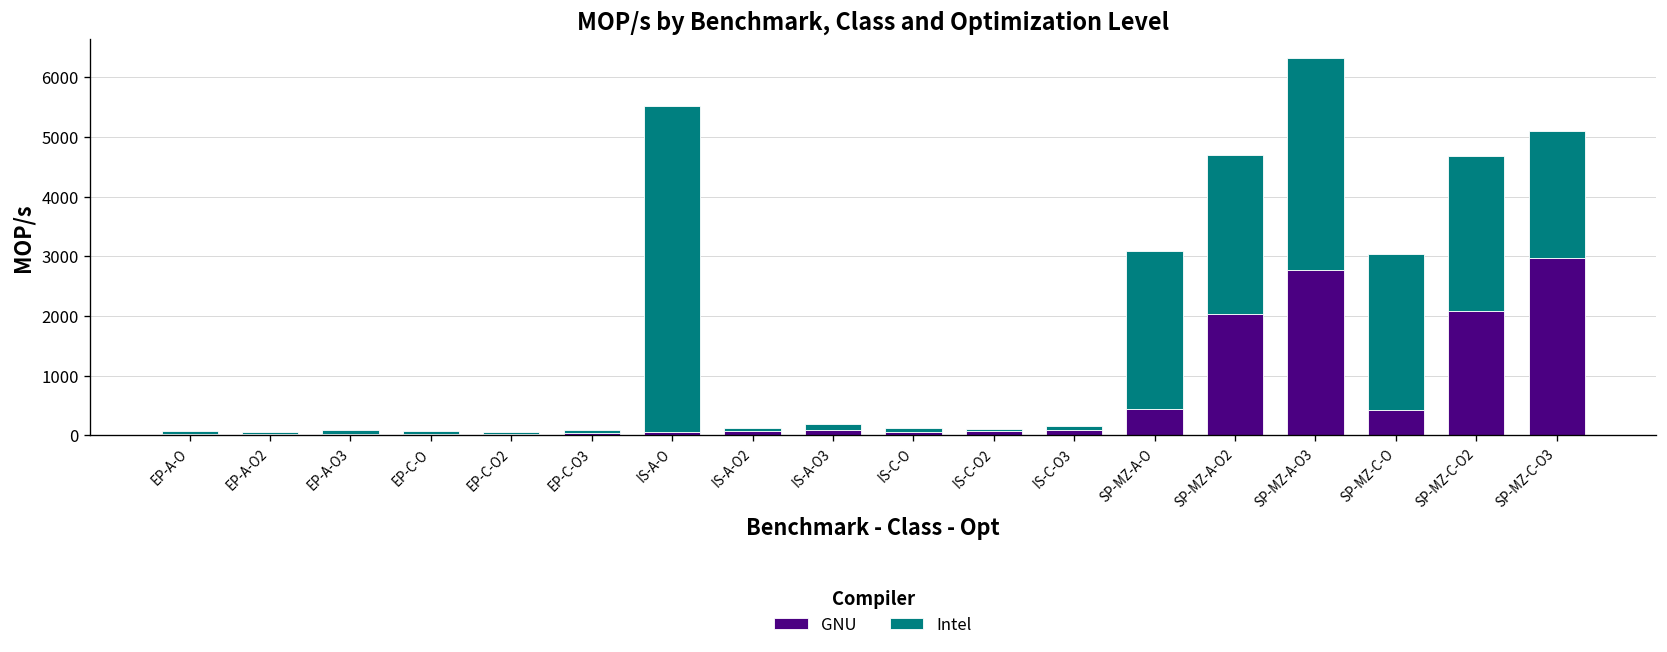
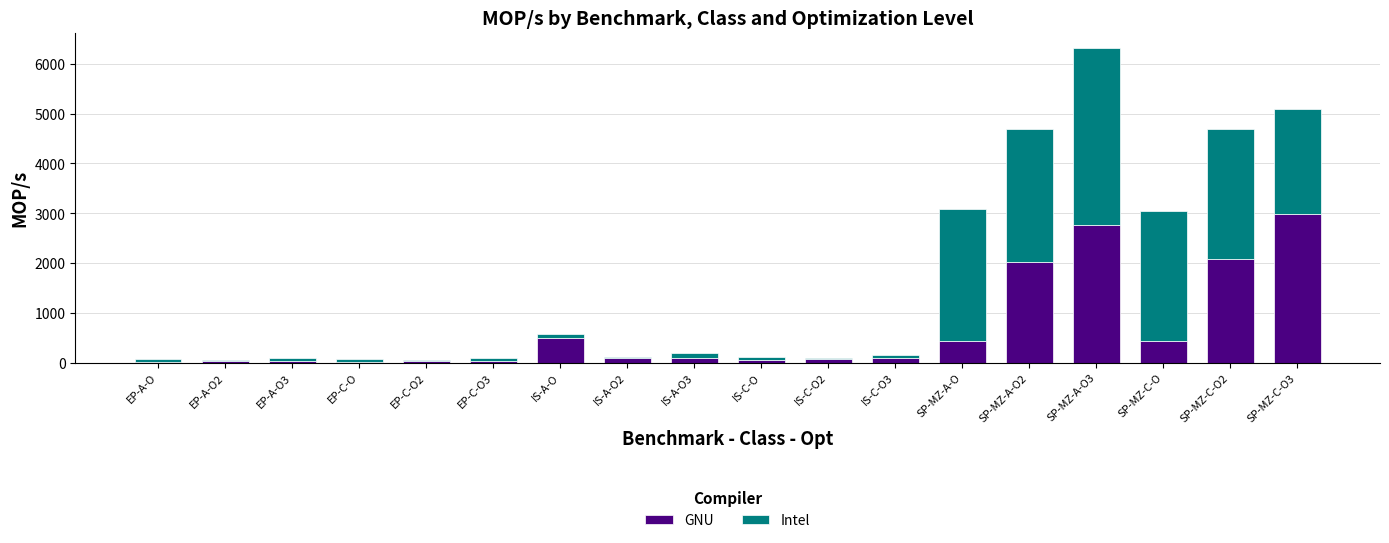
GNU, IS-A-O: 100 -> 500
Intel, IS-A-O: 5500 -> 100
